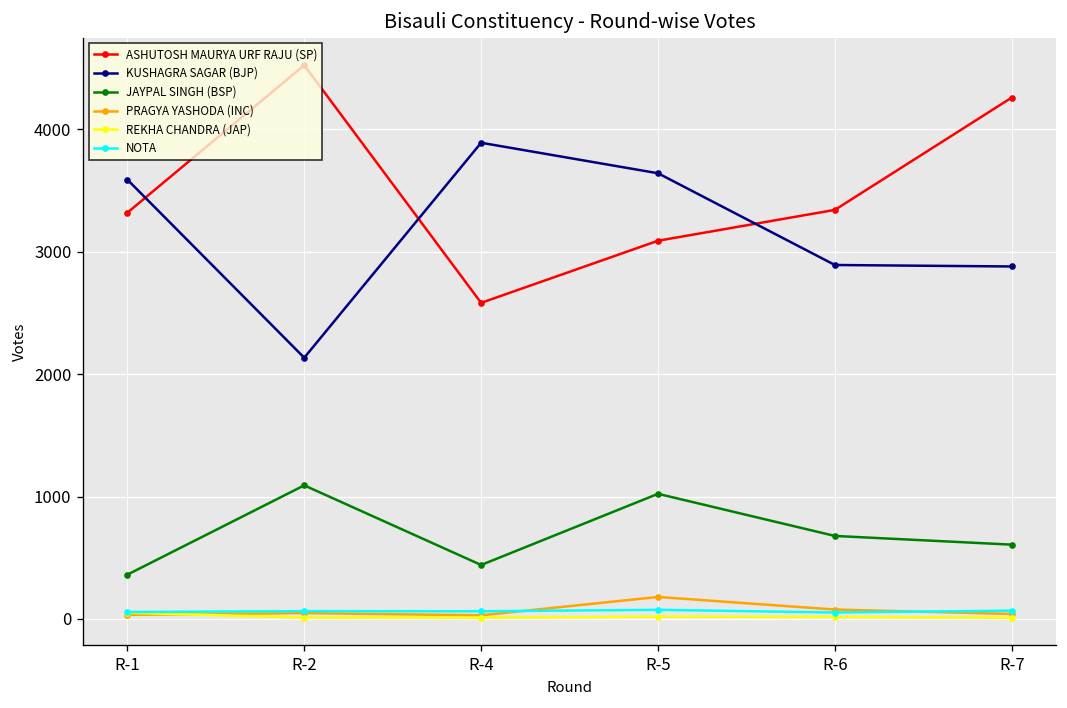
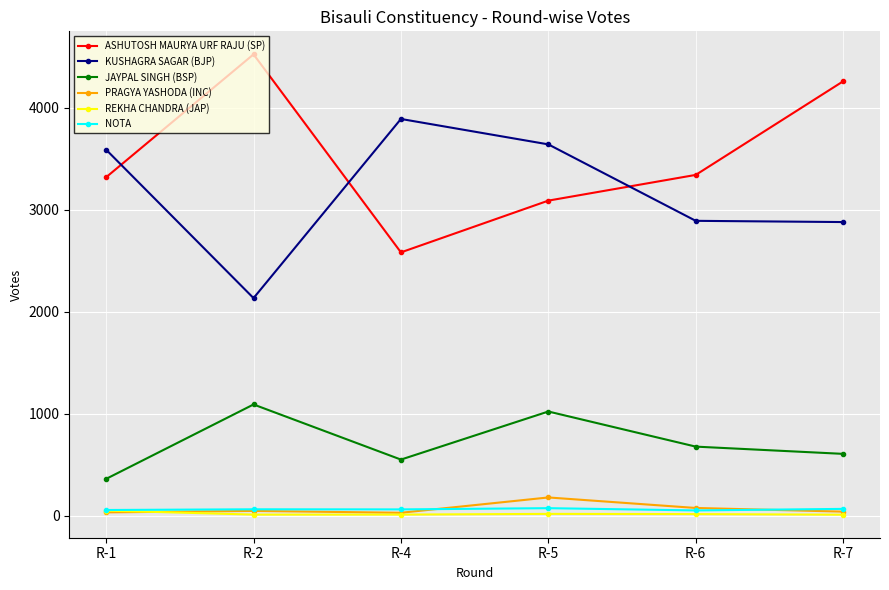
JAYPAL SINGH (BSP), R-4: 440 -> 550
